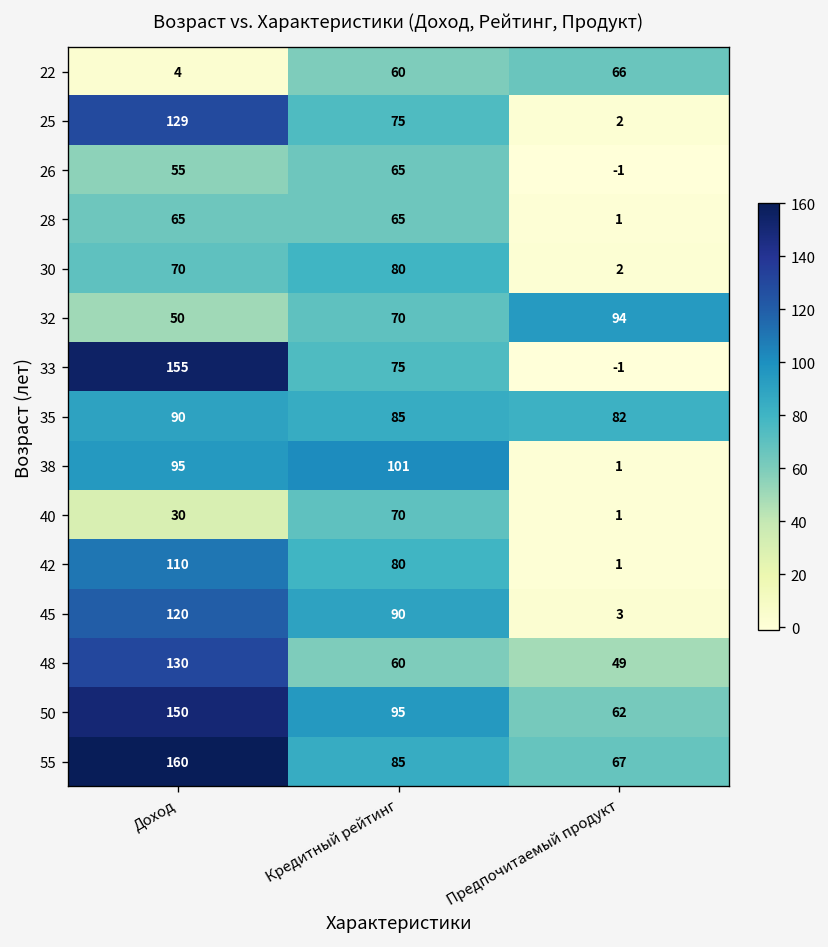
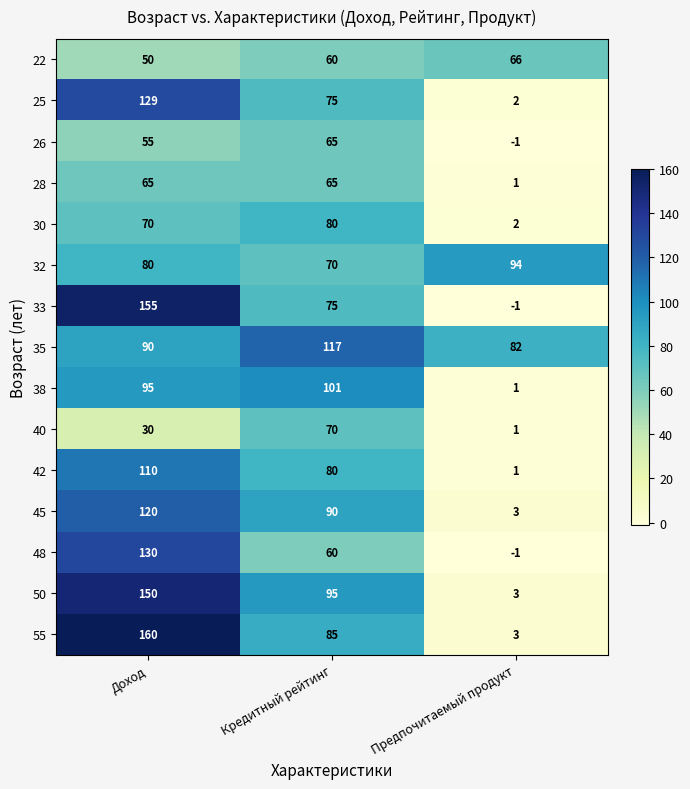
22, Доход: 4 -> 50
32, Доход: 50 -> 80
35, Кредитный рейтинг: 85 -> 117
48, Предпочитаемый продукт: 49 -> -1
50, Предпочитаемый продукт: 62 -> 3
55, Предпочитаемый продукт: 67 -> 3
